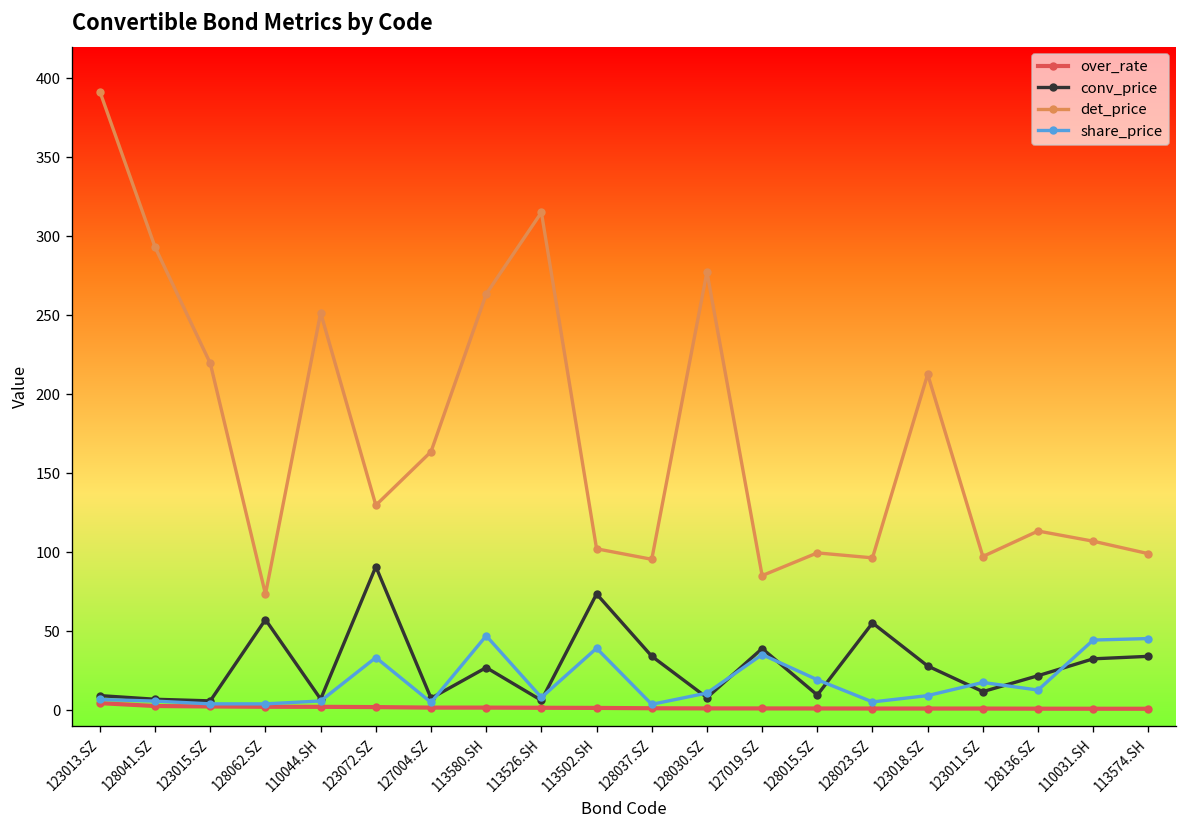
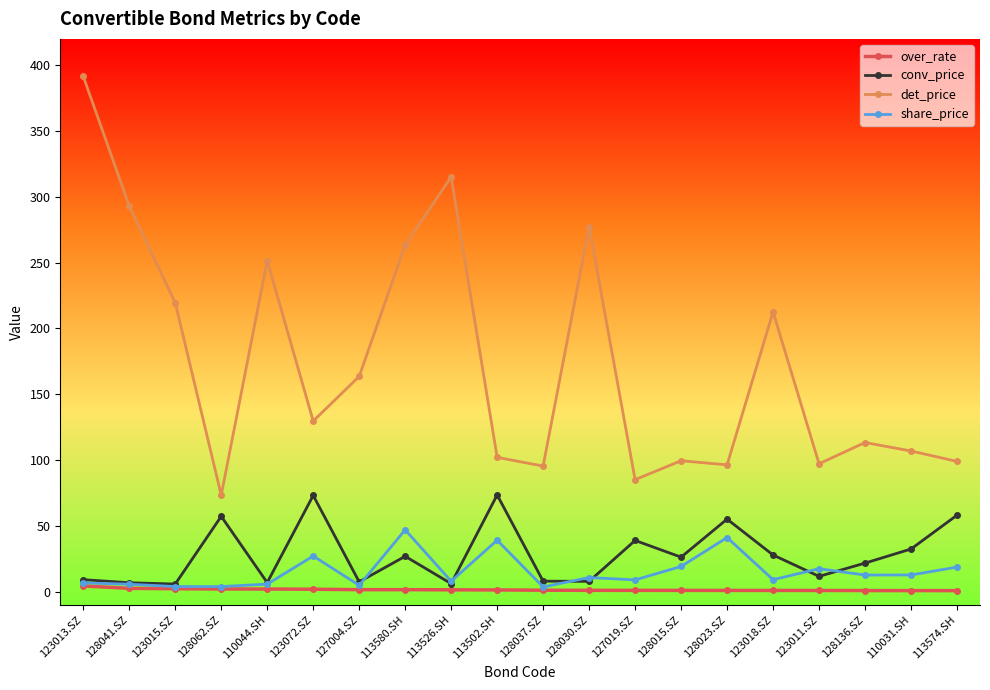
conv_price, 123072.SZ: 91 -> 73
share_price, 123072.SZ: 33 -> 27
conv_price, 128037.SZ: 34 -> 8
share_price, 127019.SZ: 35 -> 9
conv_price, 128015.SZ: 9 -> 26
share_price, 128023.SZ: 5 -> 41
share_price, 110031.SH: 44 -> 13
conv_price, 113574.SH: 34 -> 58
share_price, 113574.SH: 45 -> 19
